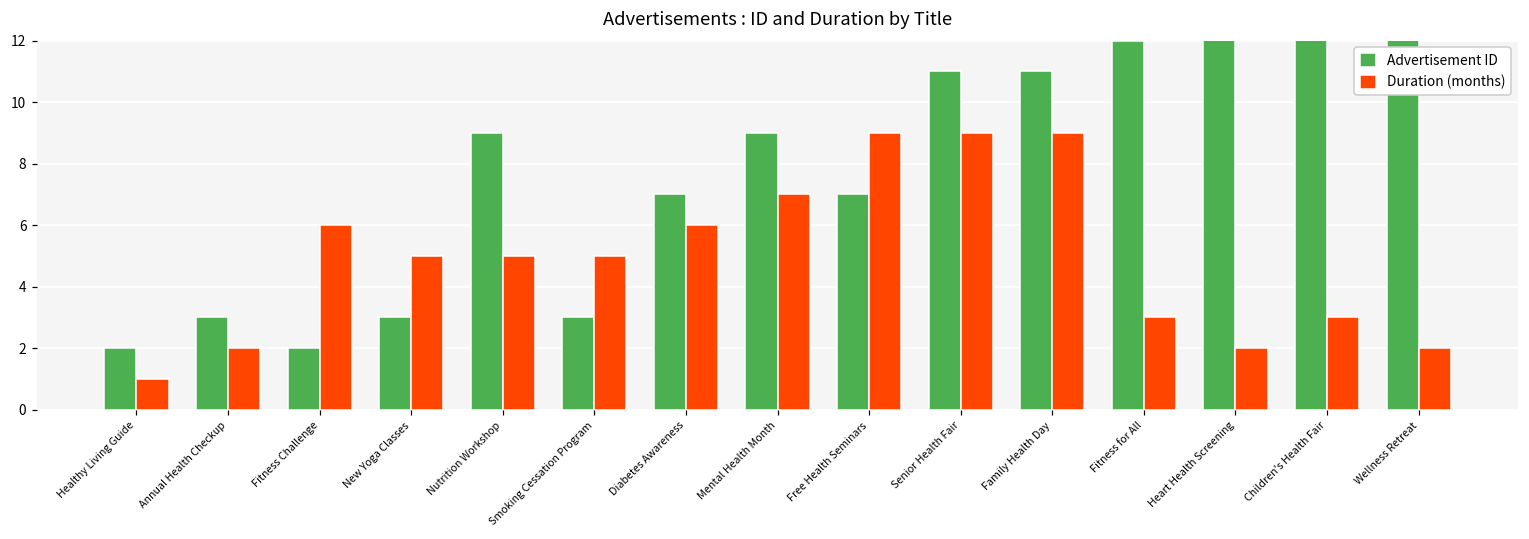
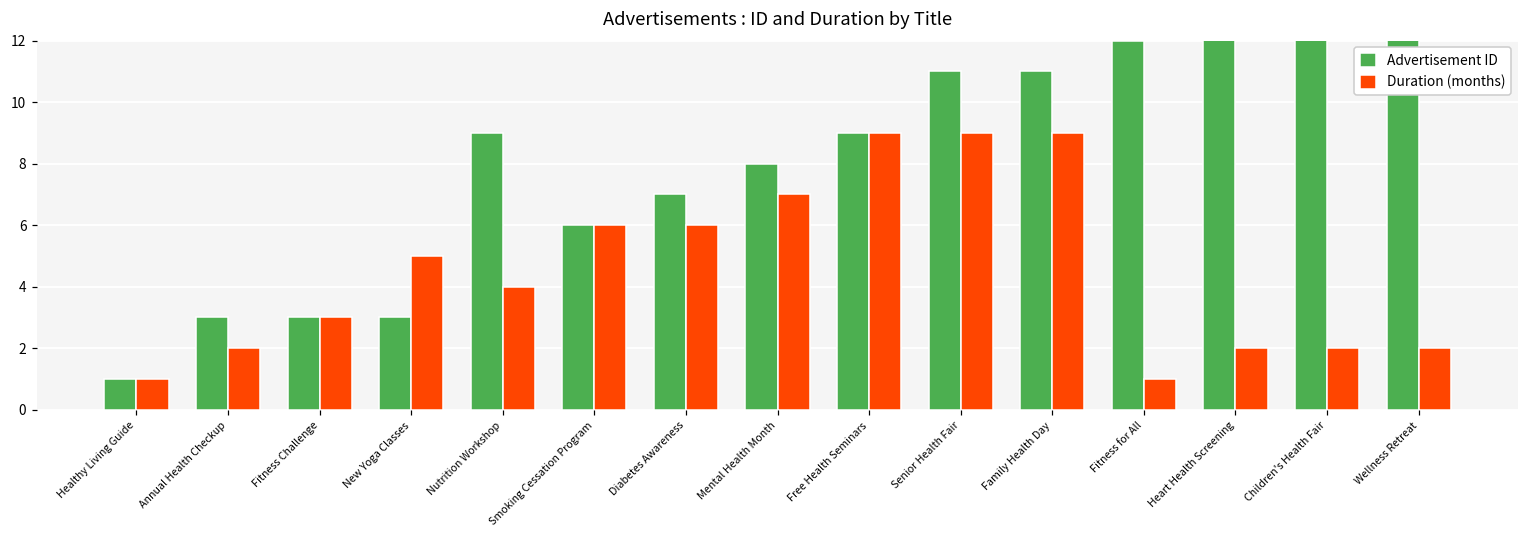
Advertisement ID, Healthy Living Guide: 2 -> 1
Advertisement ID, Fitness Challenge: 2 -> 3
Duration (months), Fitness Challenge: 6 -> 3
Duration (months), Nutrition Workshop: 5 -> 4
Advertisement ID, Smoking Cessation Program: 3 -> 6
Duration (months), Smoking Cessation Program: 5 -> 6
Advertisement ID, Mental Health Month: 9 -> 8
Advertisement ID, Free Health Seminars: 7 -> 9
Duration (months), Fitness for All: 3 -> 1
Duration (months), Children's Health Fair: 3 -> 2
